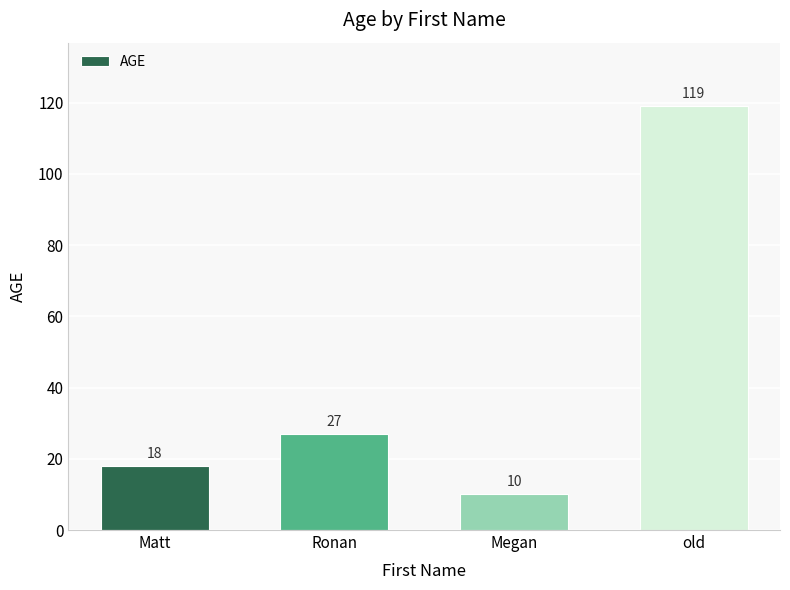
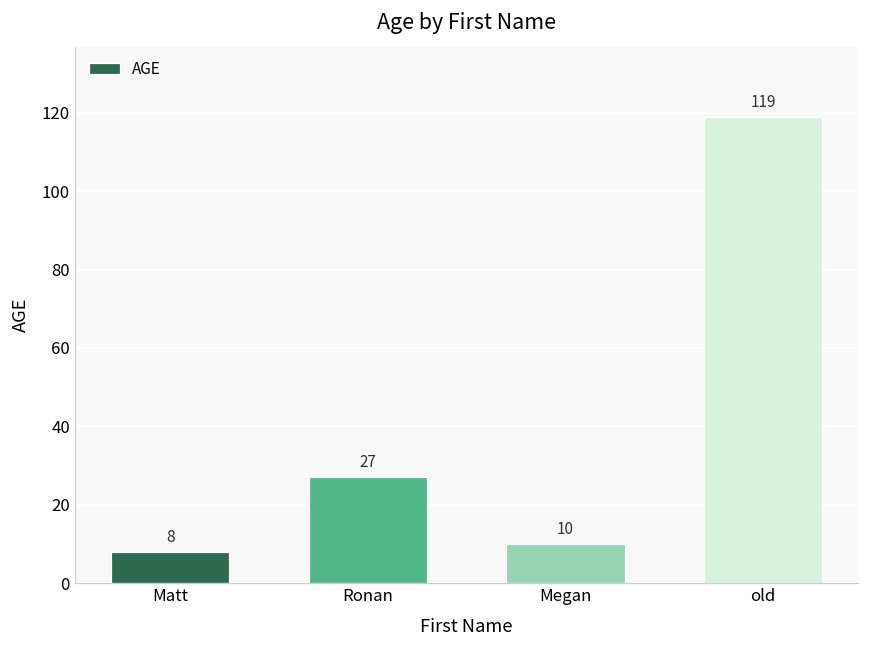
Matt: 18 -> 8
